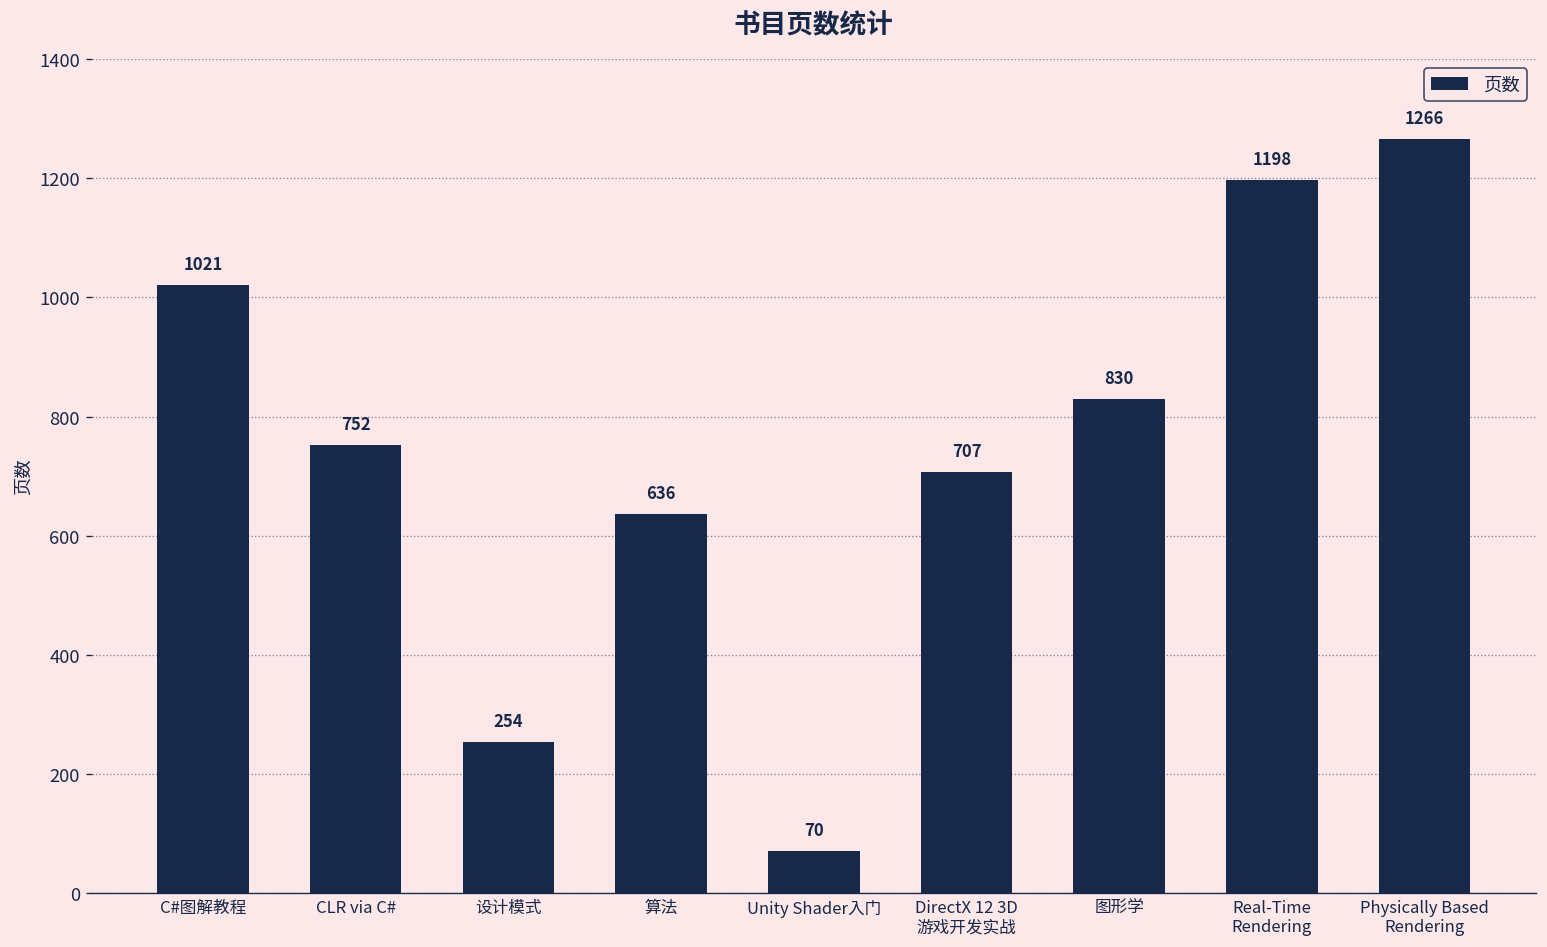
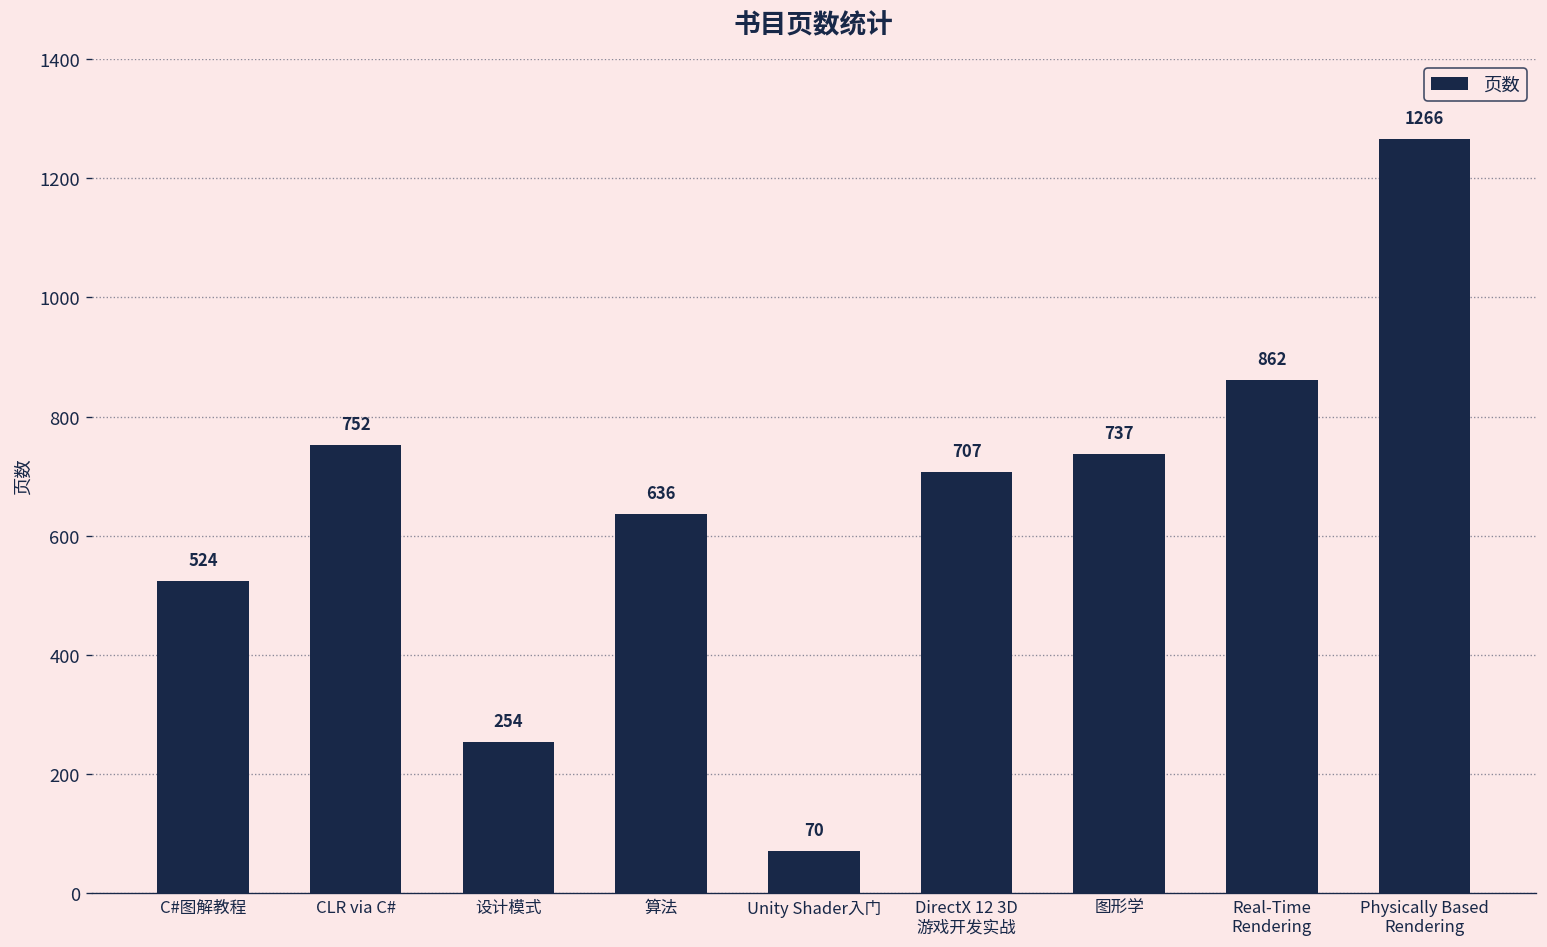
C#图解教程: 1021 -> 524
图形学: 830 -> 737
Real-Time Rendering: 1198 -> 862
